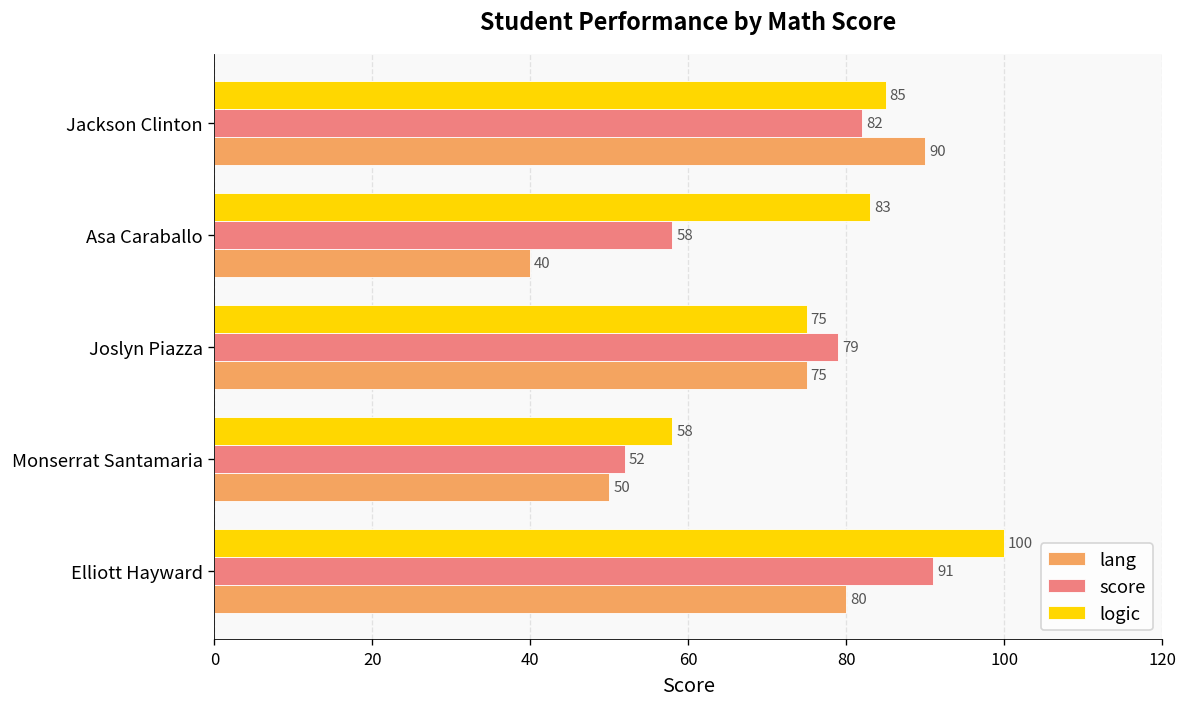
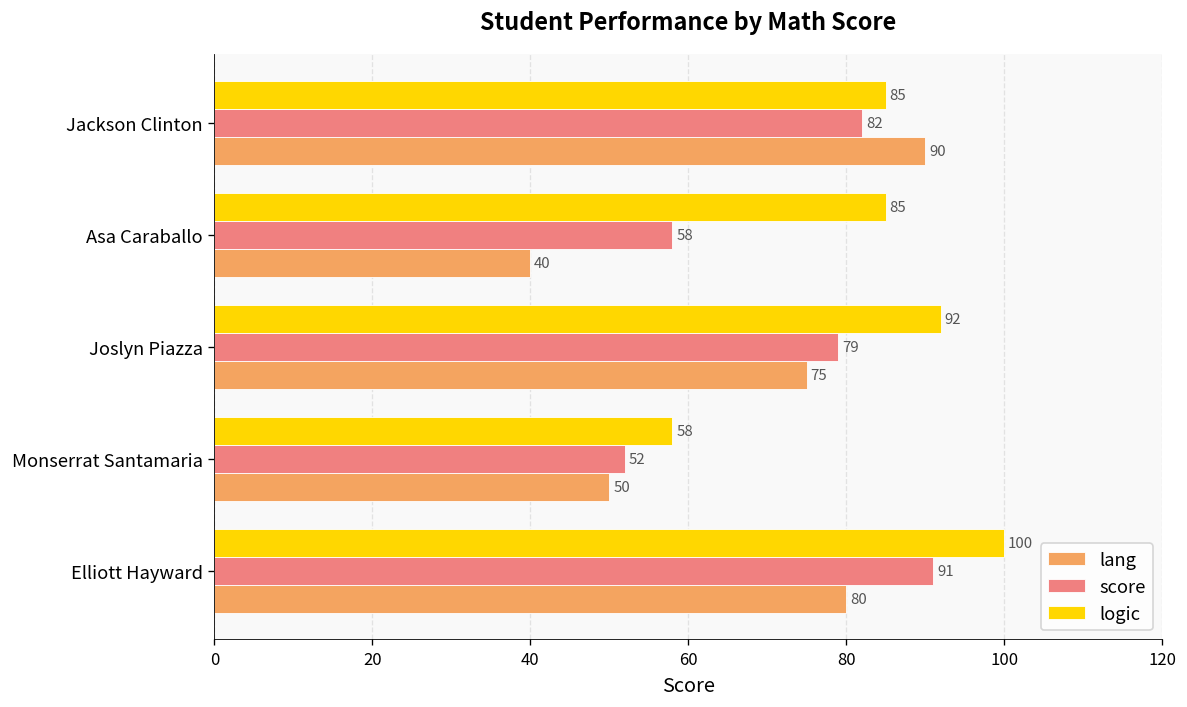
logic, Asa Caraballo: 83 -> 85
logic, Joslyn Piazza: 75 -> 92
